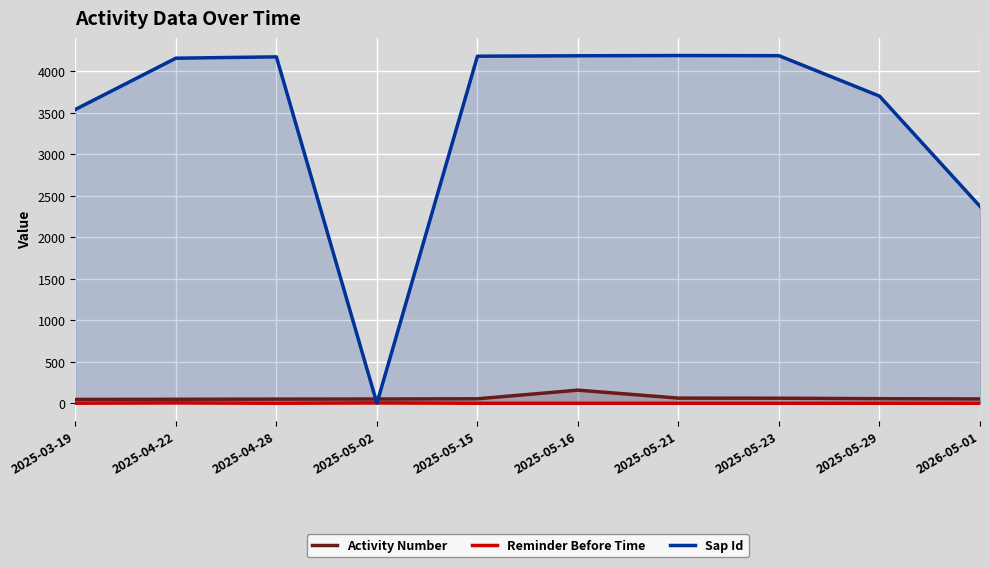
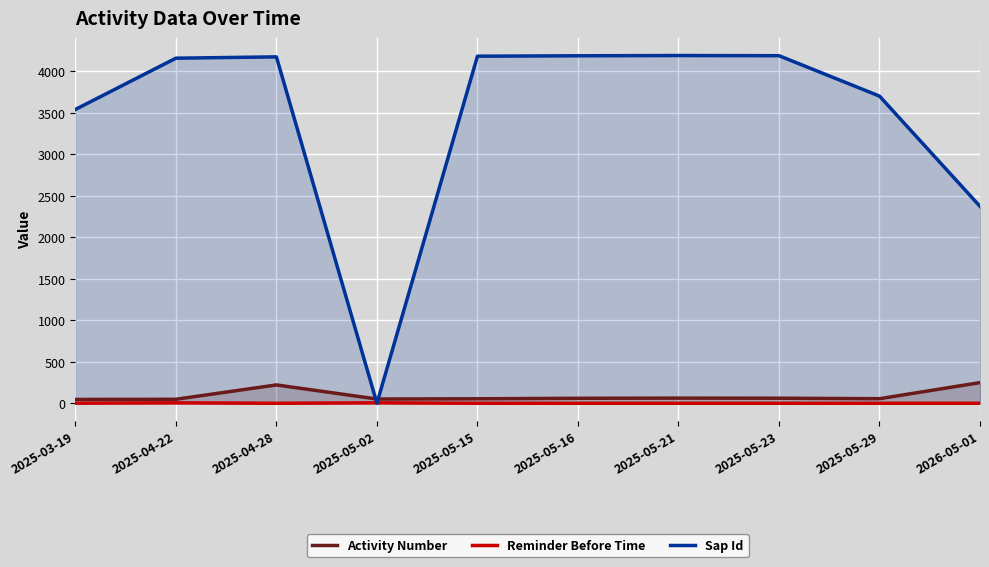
Activity Number, 2025-04-28: 100 -> 200
Activity Number, 2025-05-16: 200 -> 100
Activity Number, 2026-05-01: 100 -> 200
